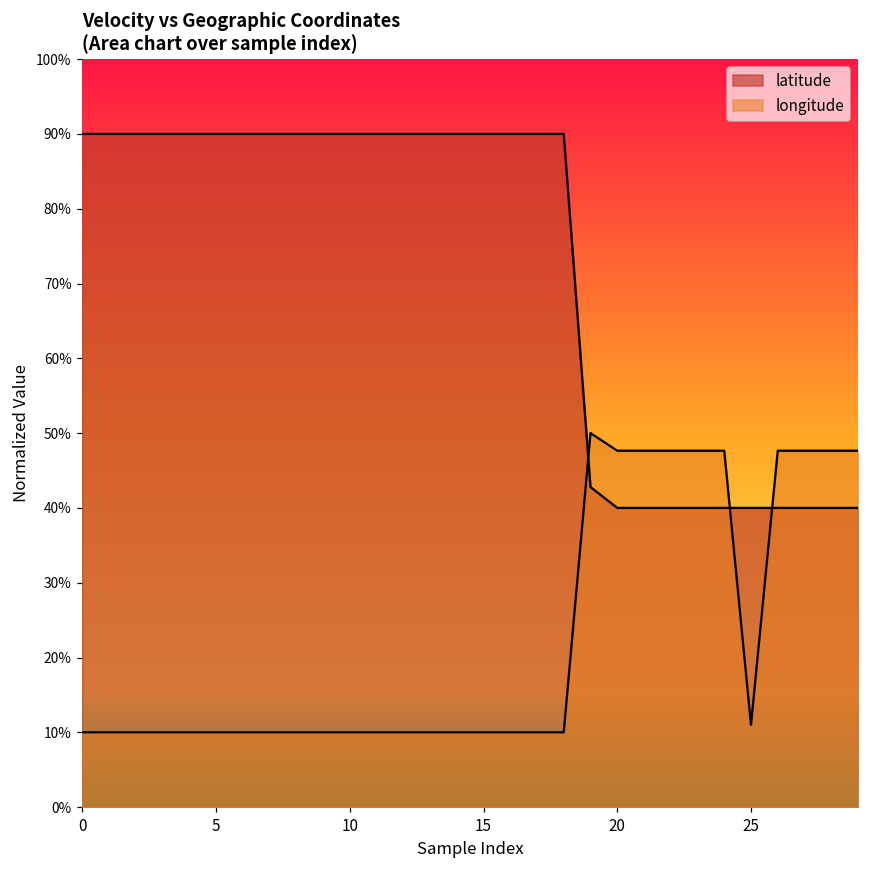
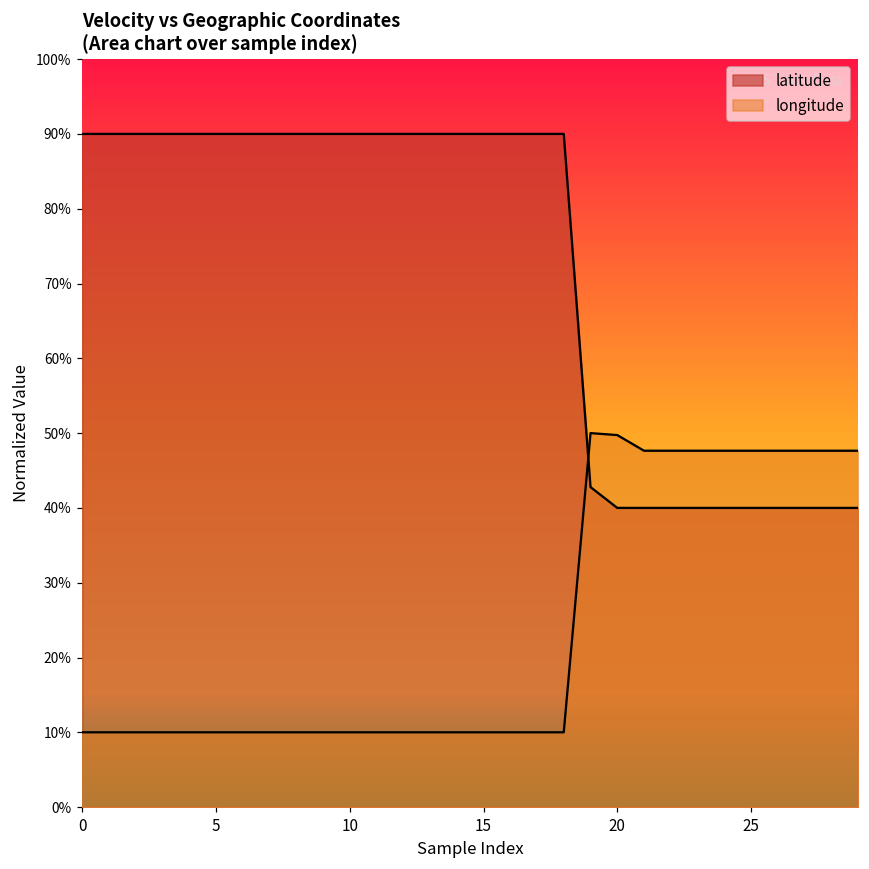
longitude, 20: 48% -> 50%
longitude, 25: 11% -> 48%
